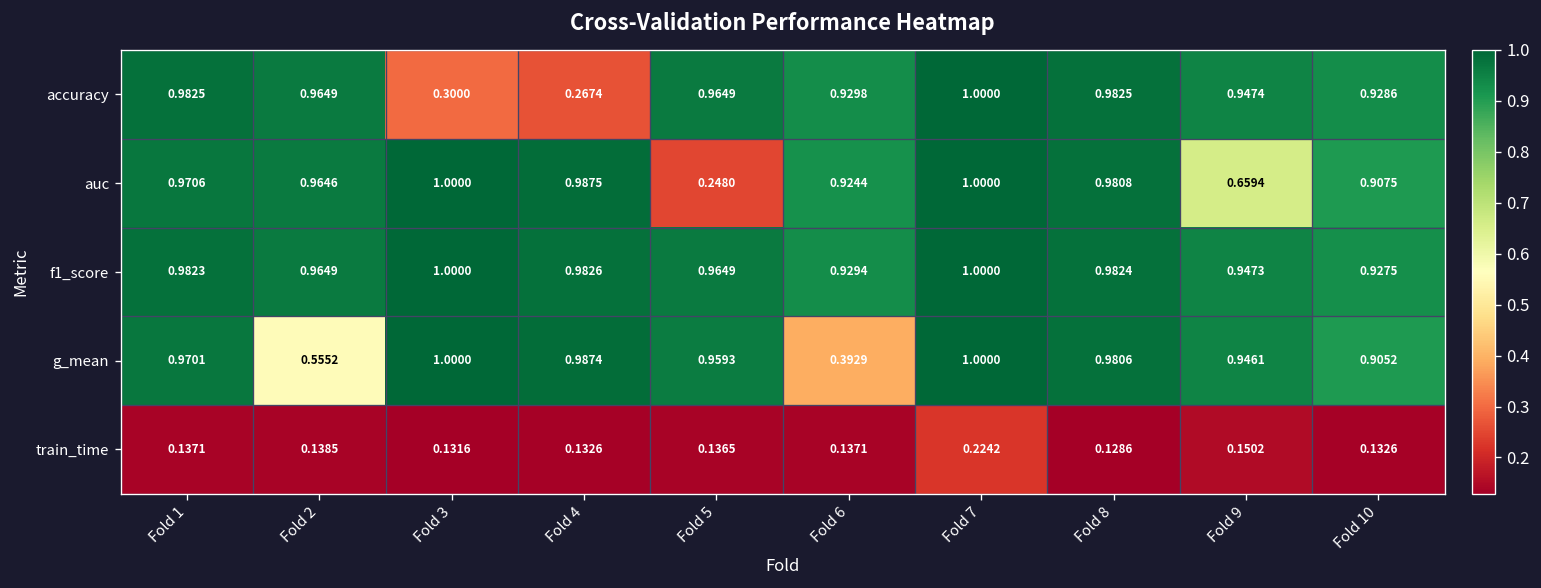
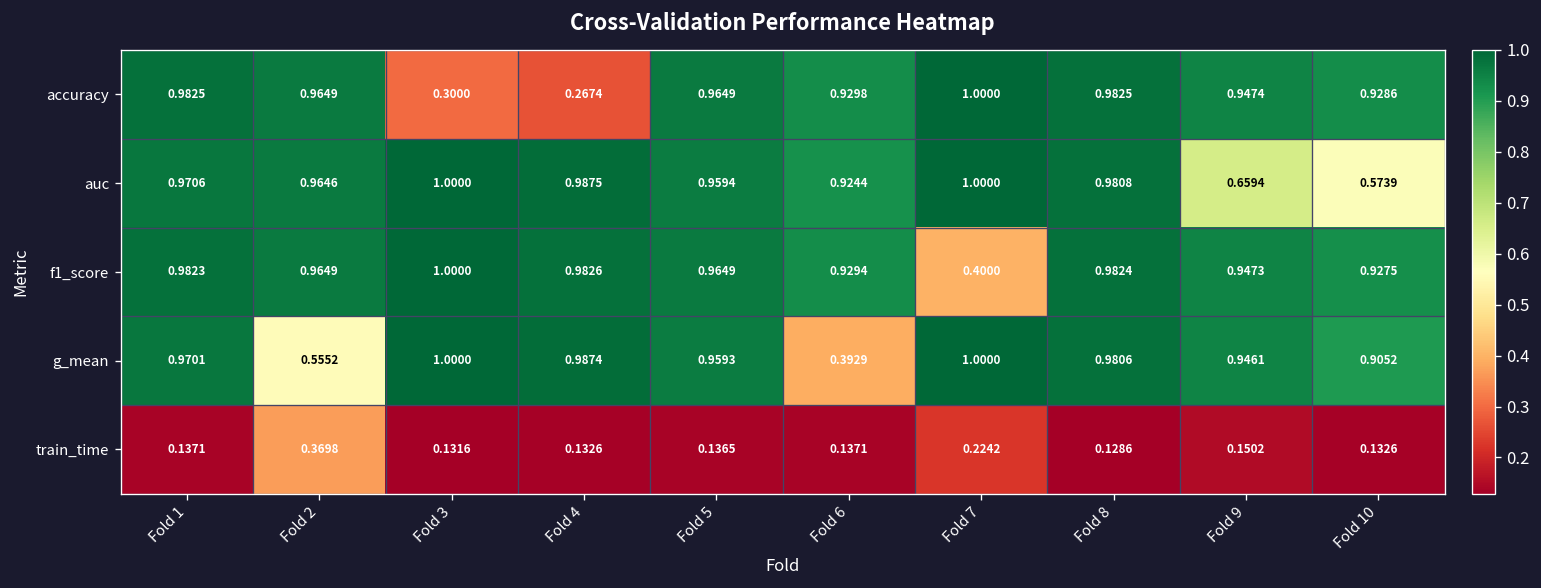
auc, Fold 5: 0.2480 -> 0.9594
auc, Fold 10: 0.9075 -> 0.5739
f1_score, Fold 7: 1.0000 -> 0.4000
train_time, Fold 2: 0.1385 -> 0.3698
